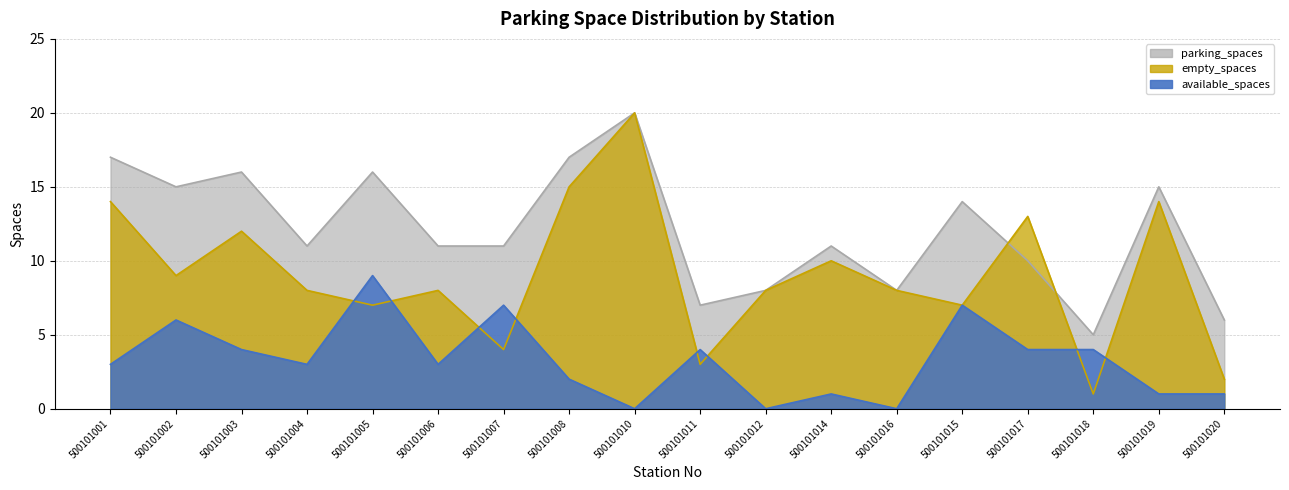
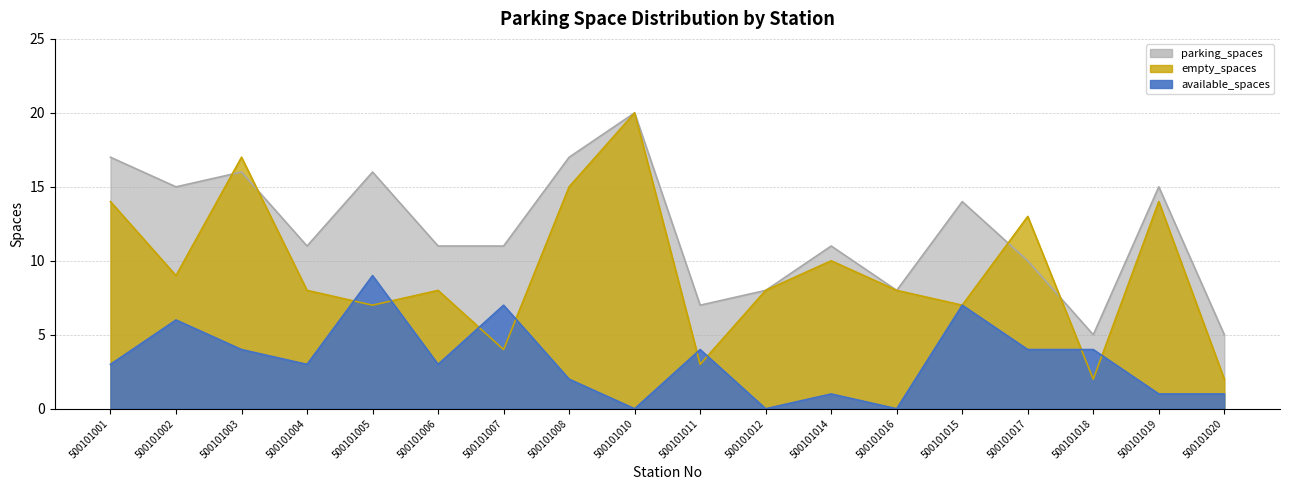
empty_spaces, 500101003: 12 -> 17
empty_spaces, 500101018: 1 -> 2
parking_spaces, 500101020: 6 -> 5
